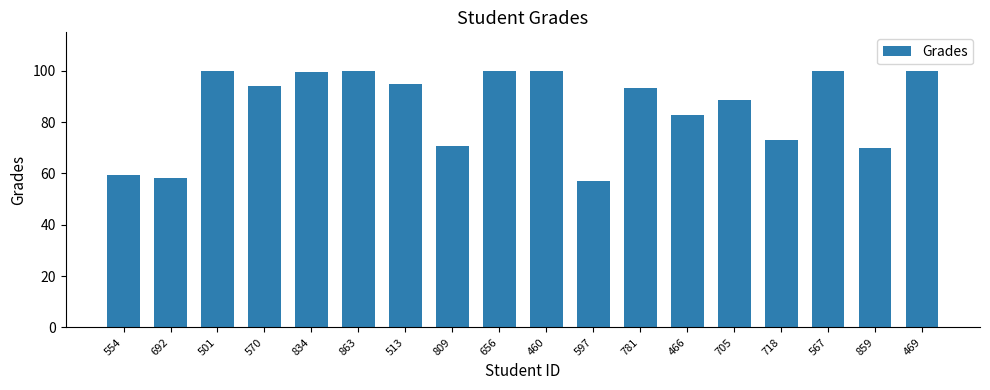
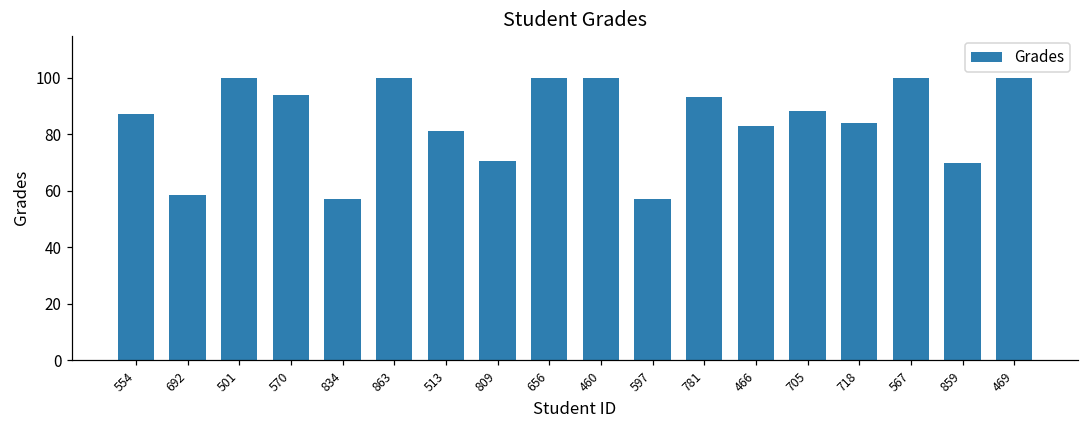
554: 59 -> 87
834: 99 -> 57
513: 95 -> 81
718: 73 -> 84
